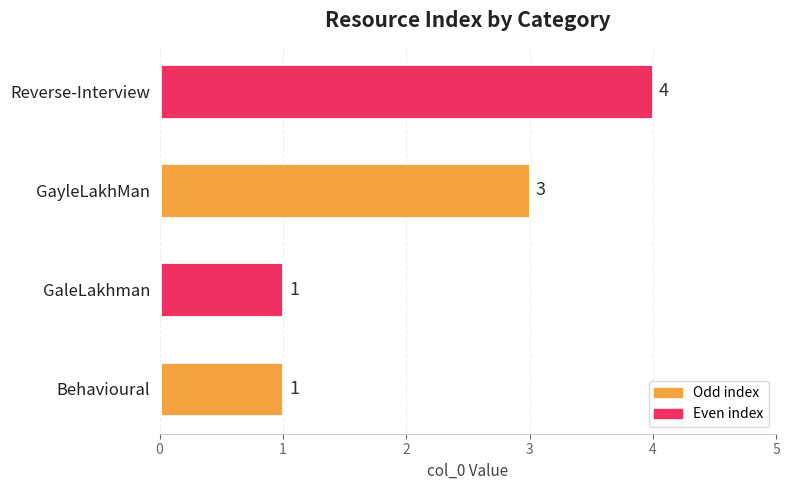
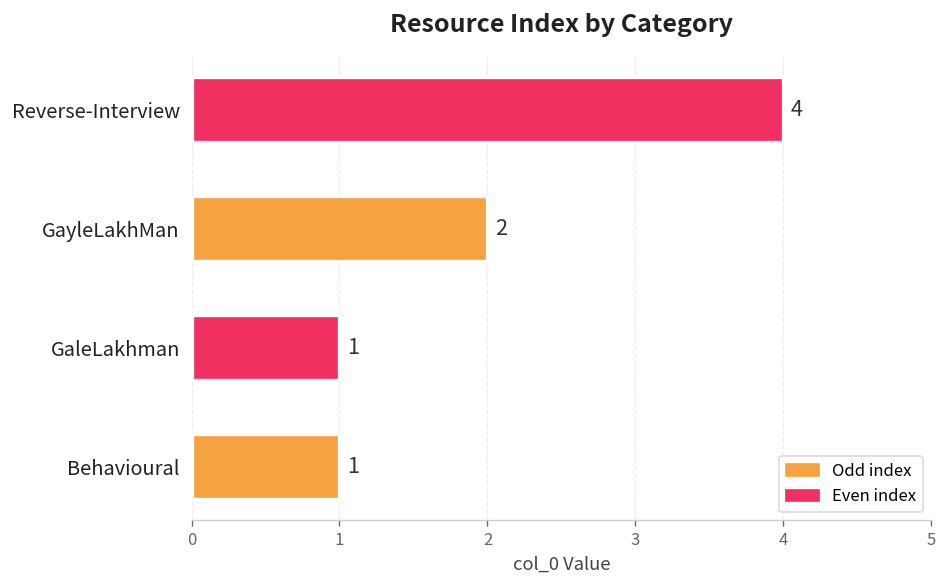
GayleLakhMan: 3 -> 2
